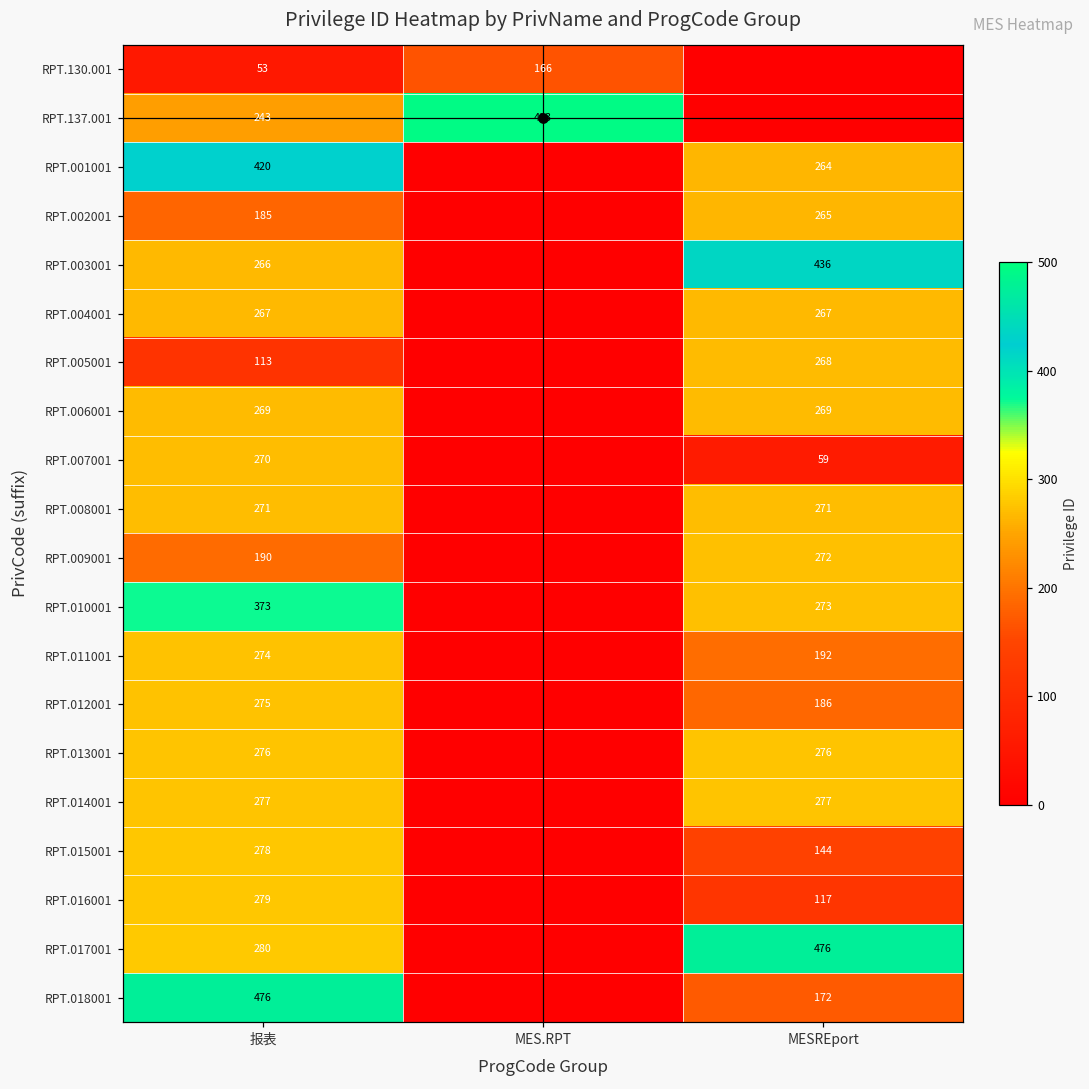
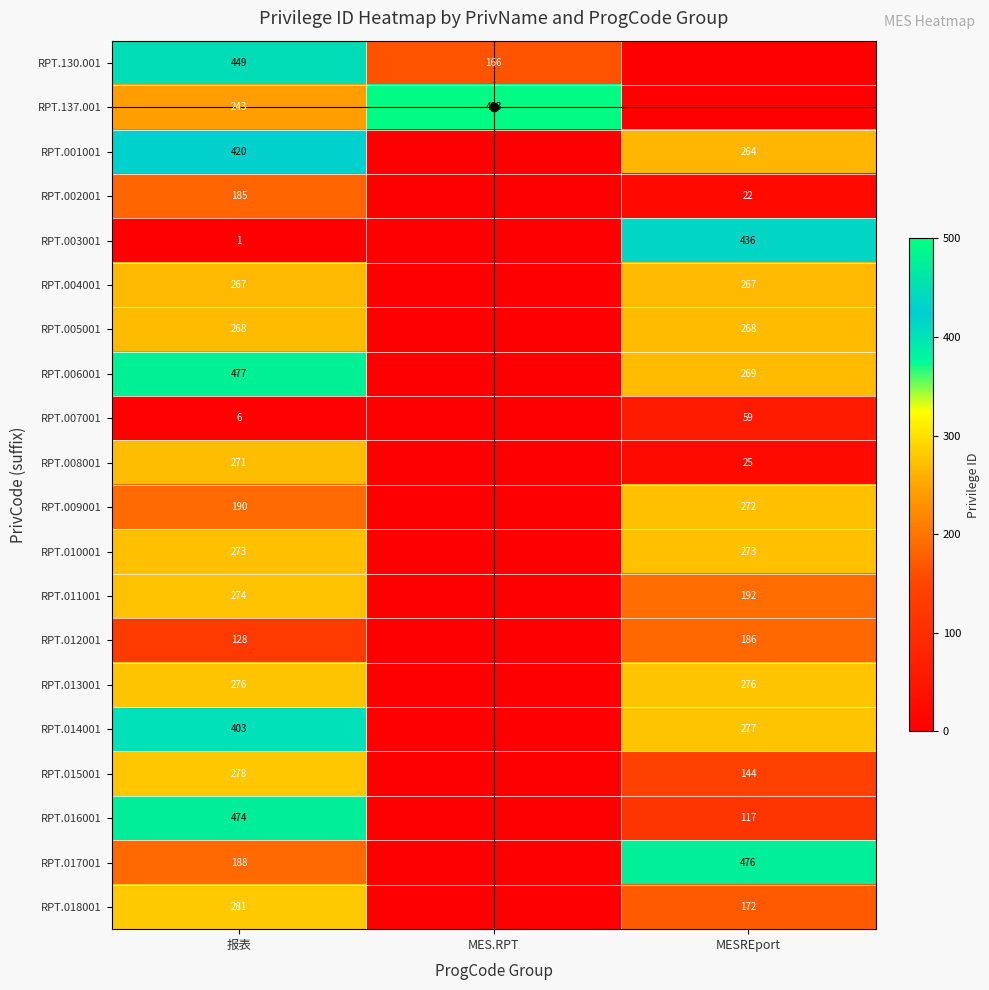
RPT.130.001, 报表: 53 -> 449
RPT.002001, MESREport: 265 -> 22
RPT.003001, 报表: 266 -> 1
RPT.005001, 报表: 113 -> 268
RPT.006001, 报表: 269 -> 477
RPT.007001, 报表: 270 -> 6
RPT.008001, MESREport: 271 -> 25
RPT.010001, 报表: 373 -> 273
RPT.012001, 报表: 275 -> 128
RPT.014001, 报表: 277 -> 403
RPT.016001, 报表: 279 -> 474
RPT.017001, 报表: 280 -> 188
RPT.018001, 报表: 476 -> 281
